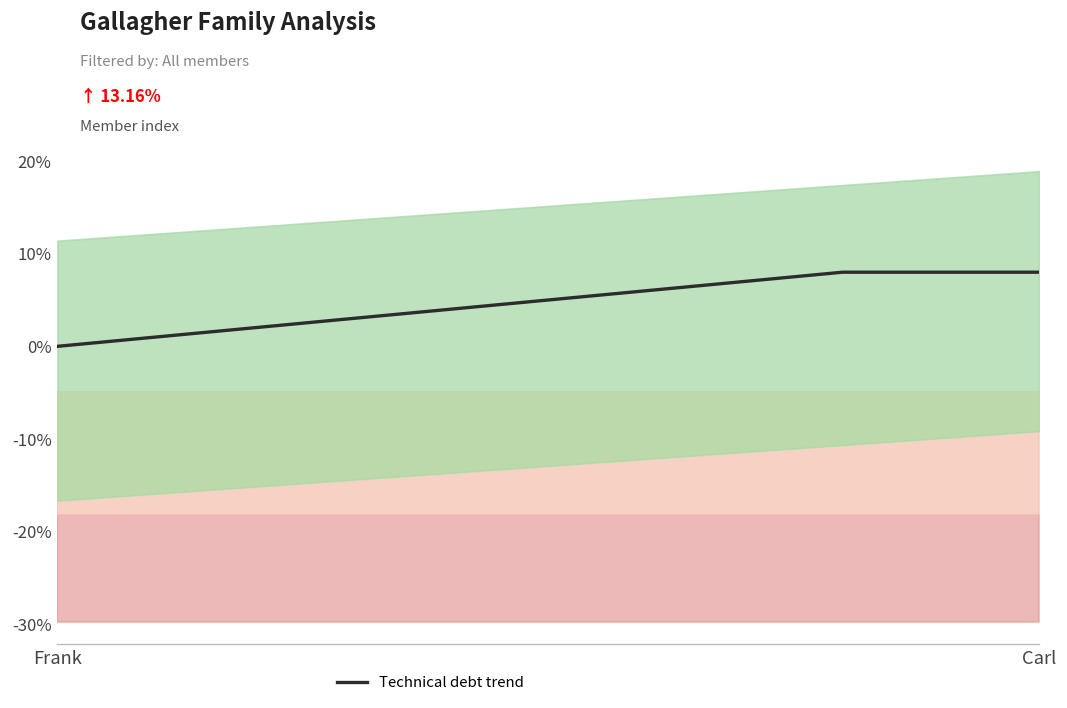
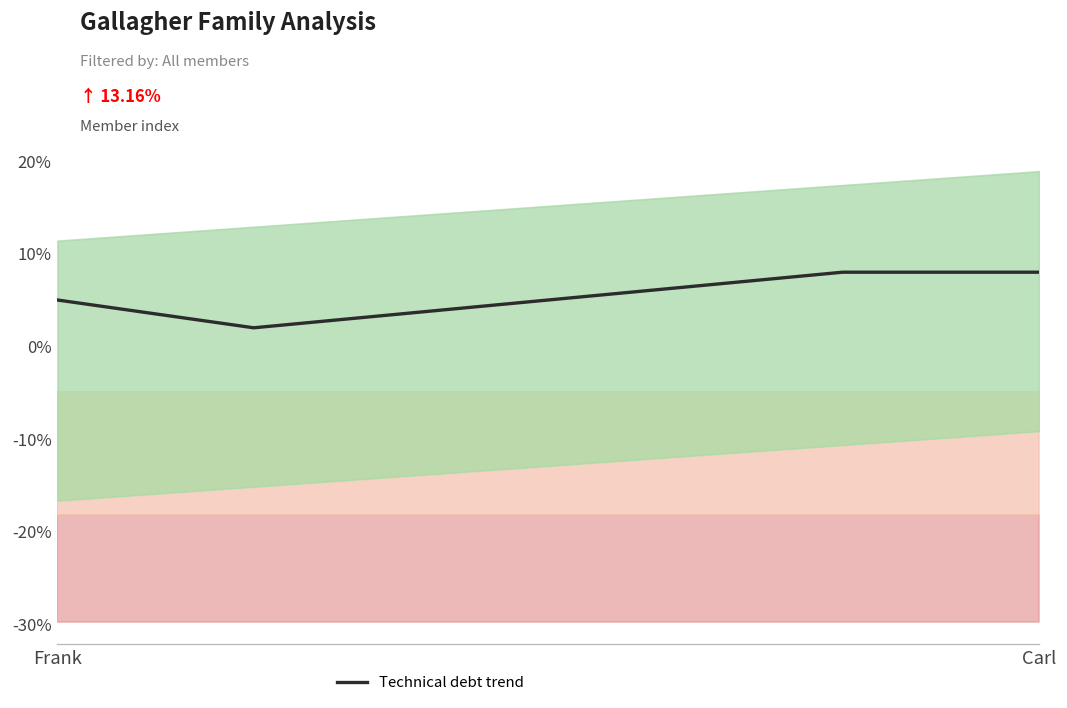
Technical debt trend, Frank: 0% -> 5%
